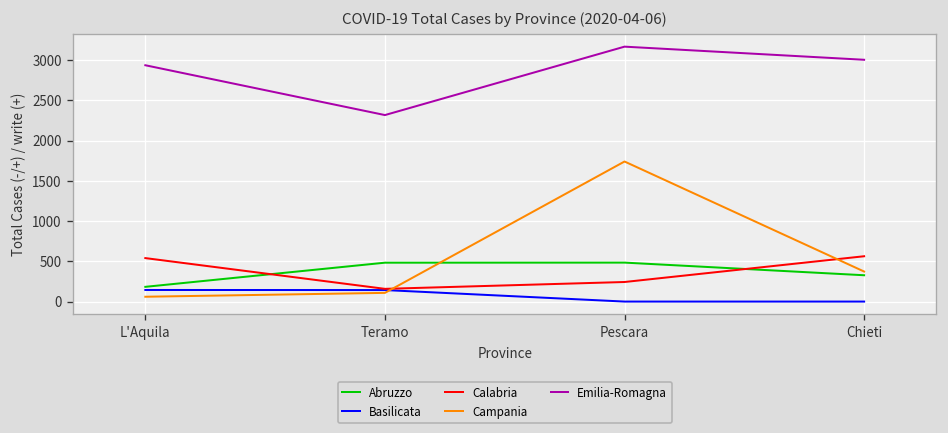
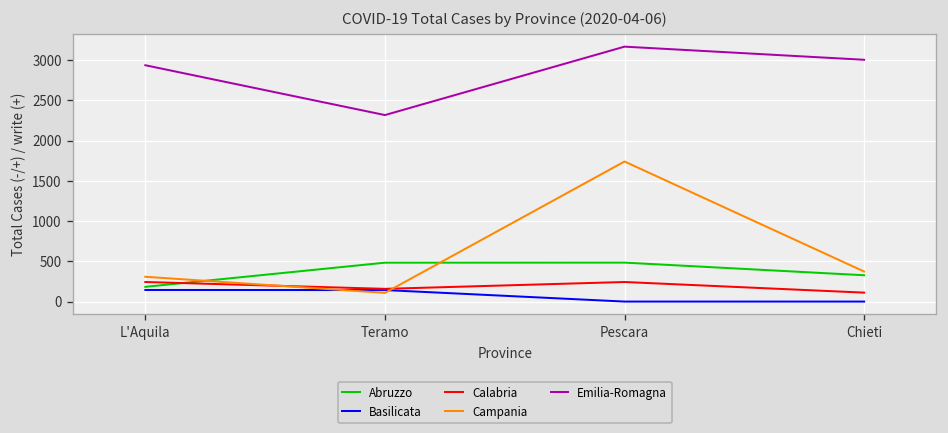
Calabria, L'Aquila: 500 -> 200
Campania, L'Aquila: 100 -> 300
Calabria, Chieti: 600 -> 100
